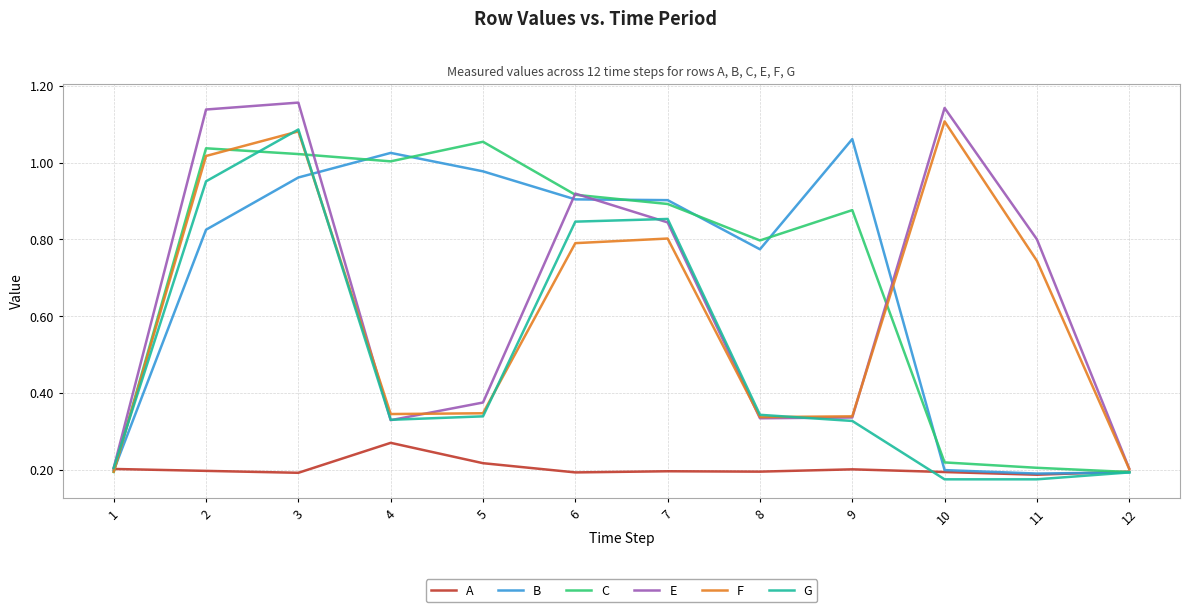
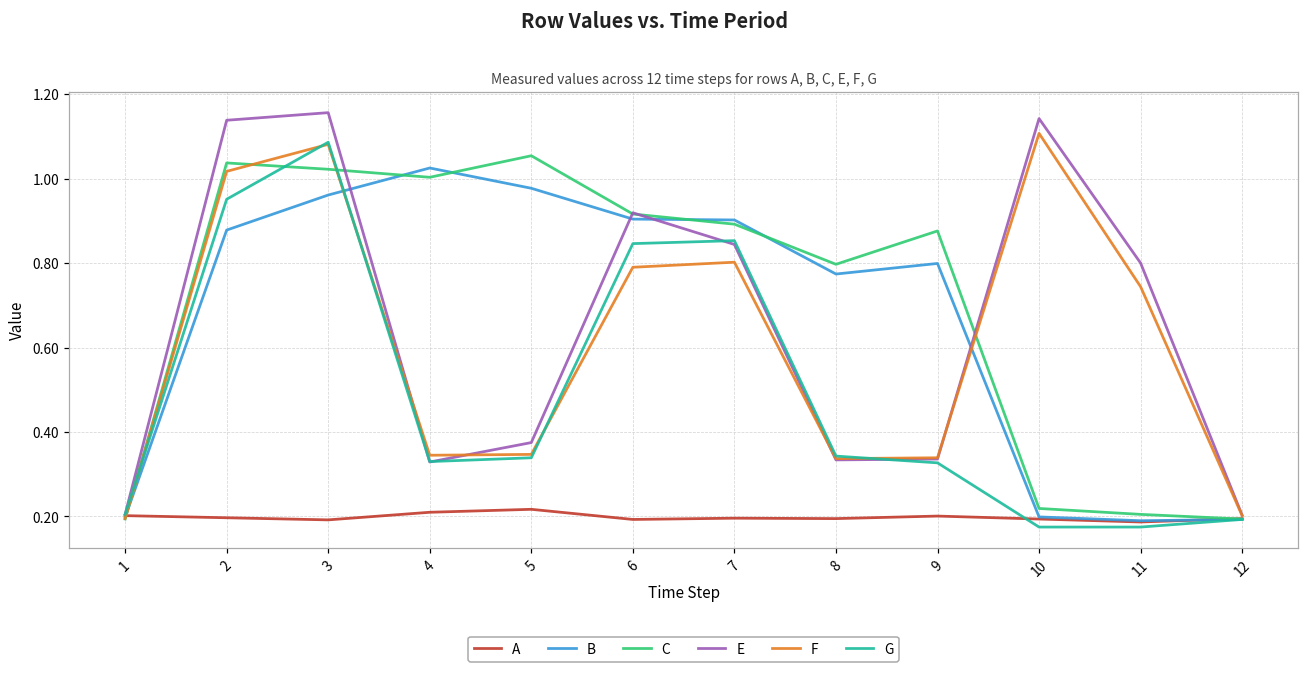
B, 2: 0.83 -> 0.88
A, 4: 0.27 -> 0.21
B, 9: 1.06 -> 0.80
